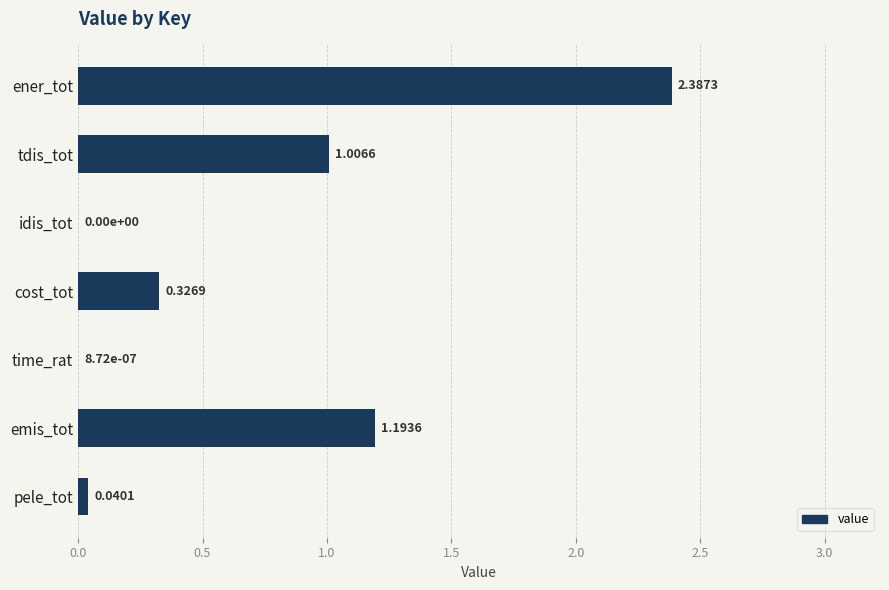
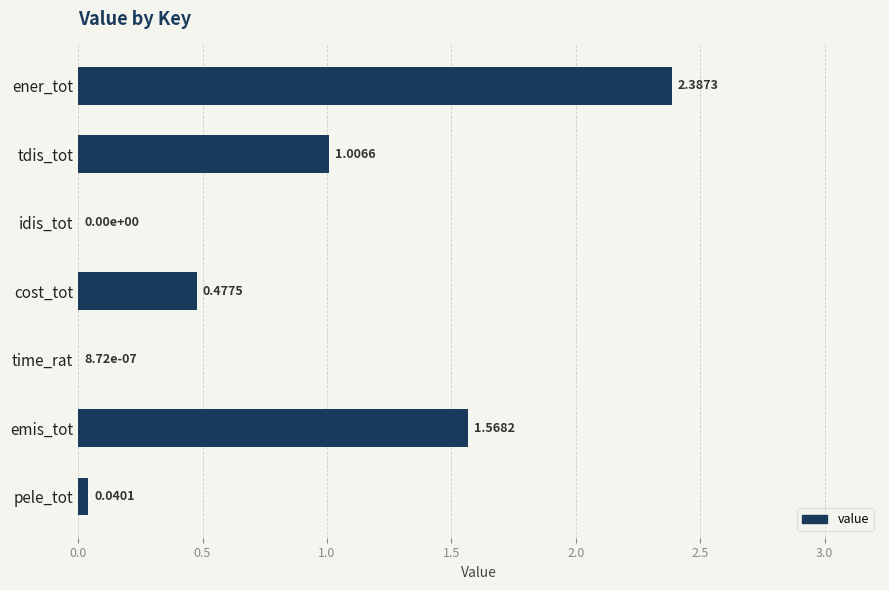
cost_tot: 0.3269 -> 0.4775
emis_tot: 1.1936 -> 1.5682
